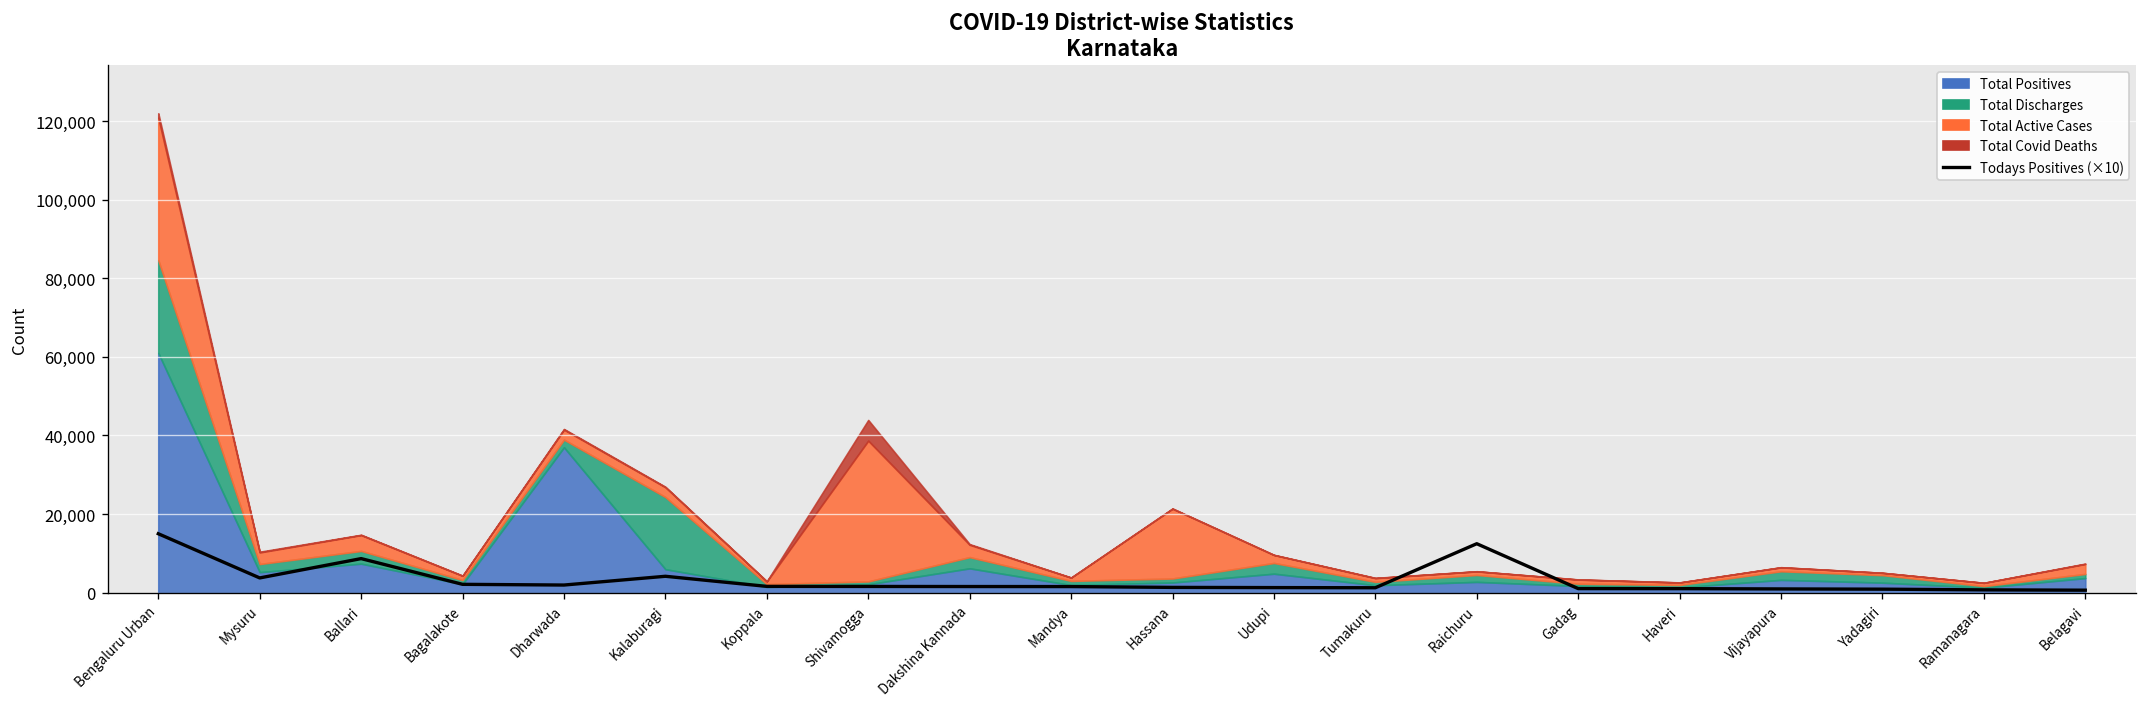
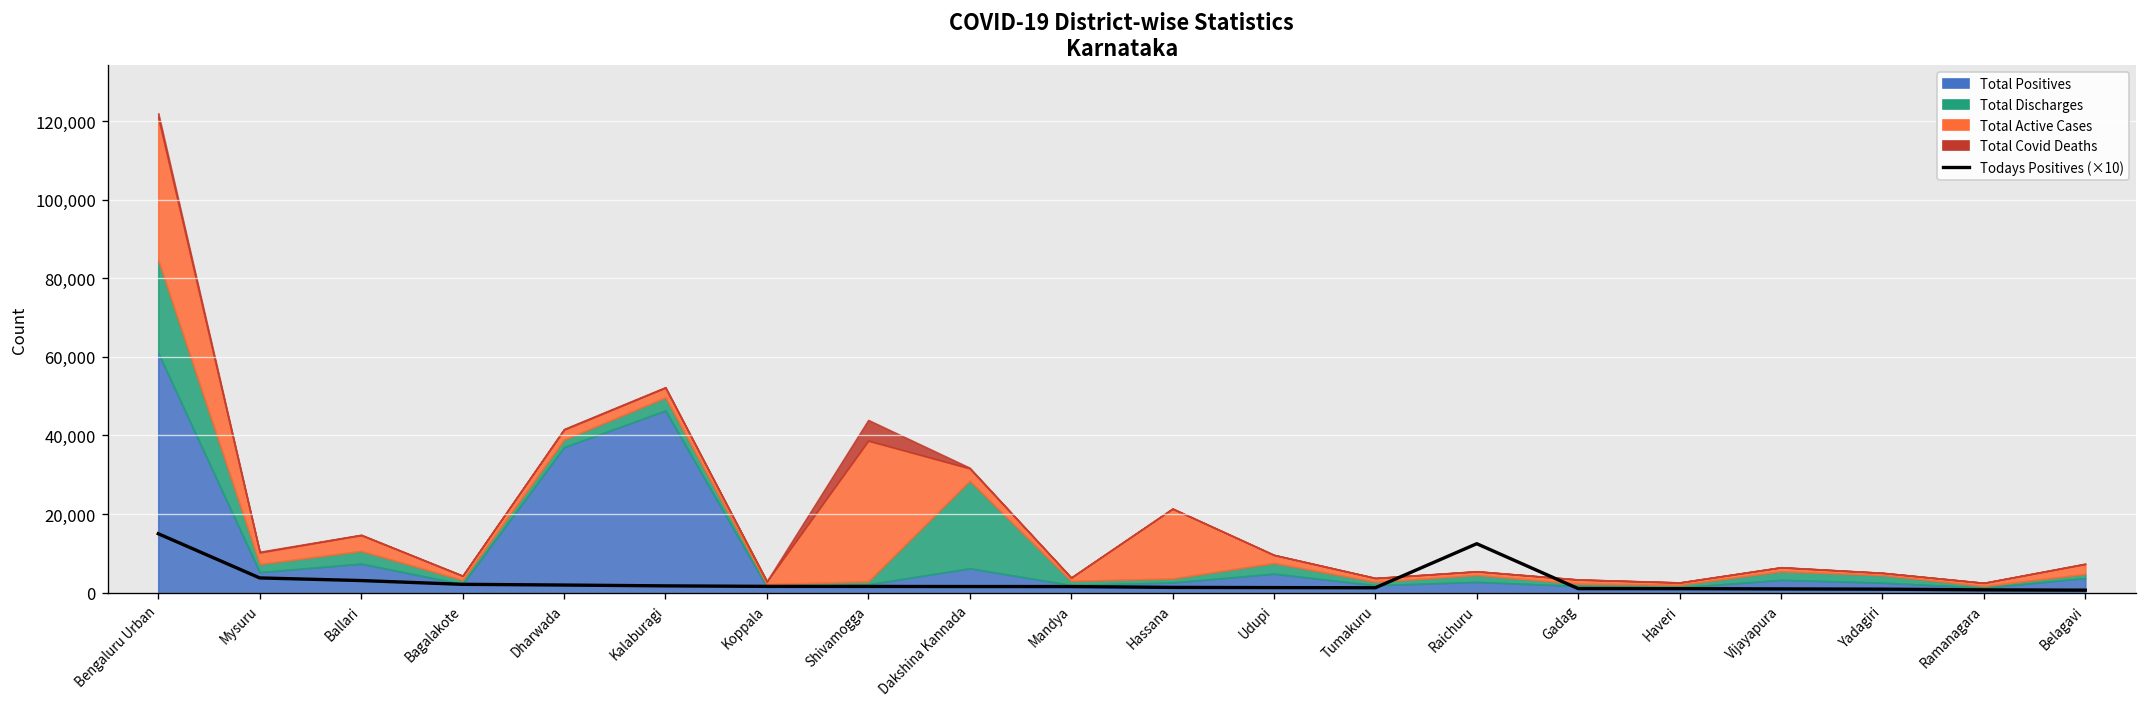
Todays Positives (×10), Ballari: 9,000 -> 3,000
Todays Positives (×10), Kalaburagi: 4,000 -> 2,000
Total Positives, Kalaburagi: 6,000 -> 46,000
Total Discharges, Kalaburagi: 18,000 -> 3,000
Total Discharges, Dakshina Kannada: 3,000 -> 22,000
